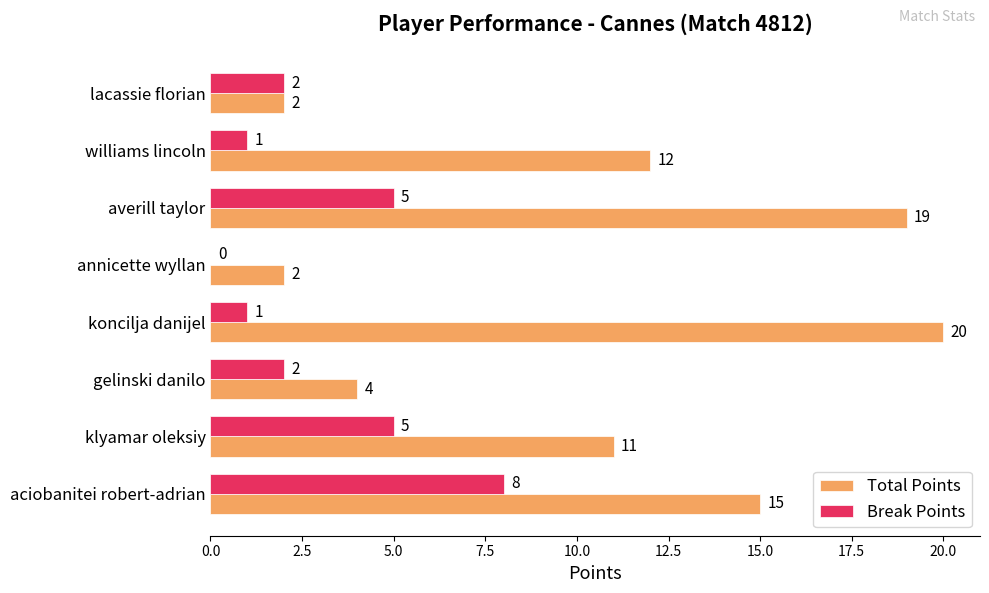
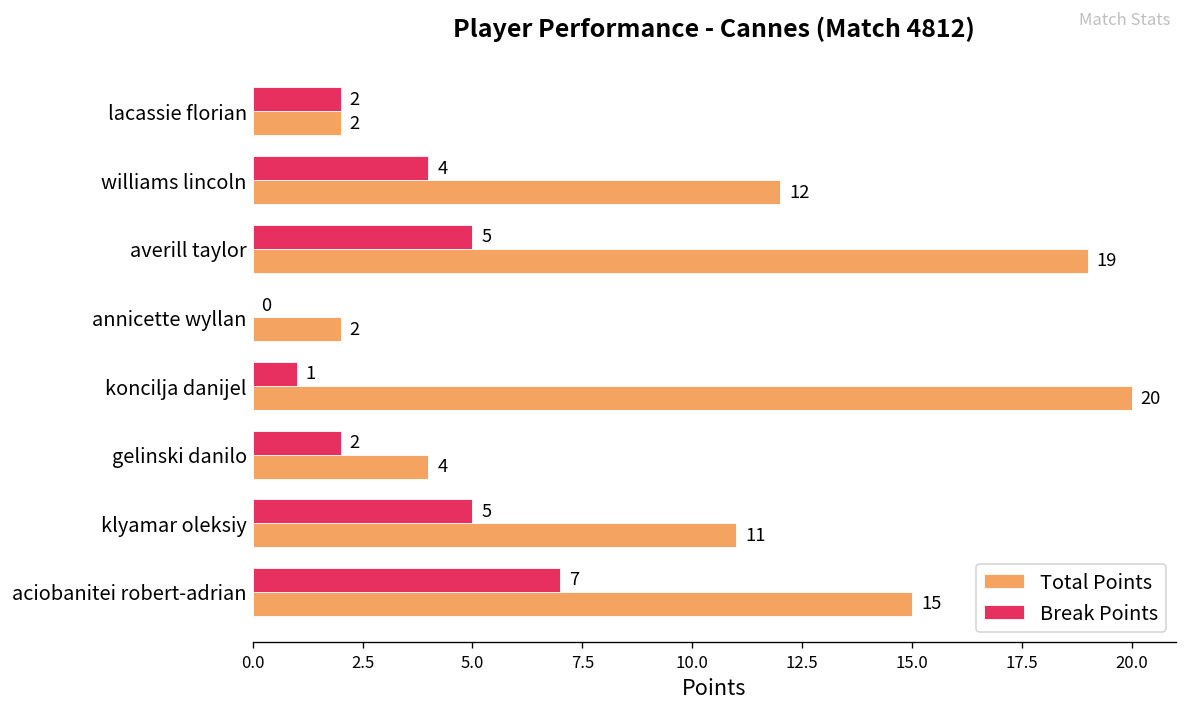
Break Points, williams lincoln: 1 -> 4
Break Points, aciobanitei robert-adrian: 8 -> 7
